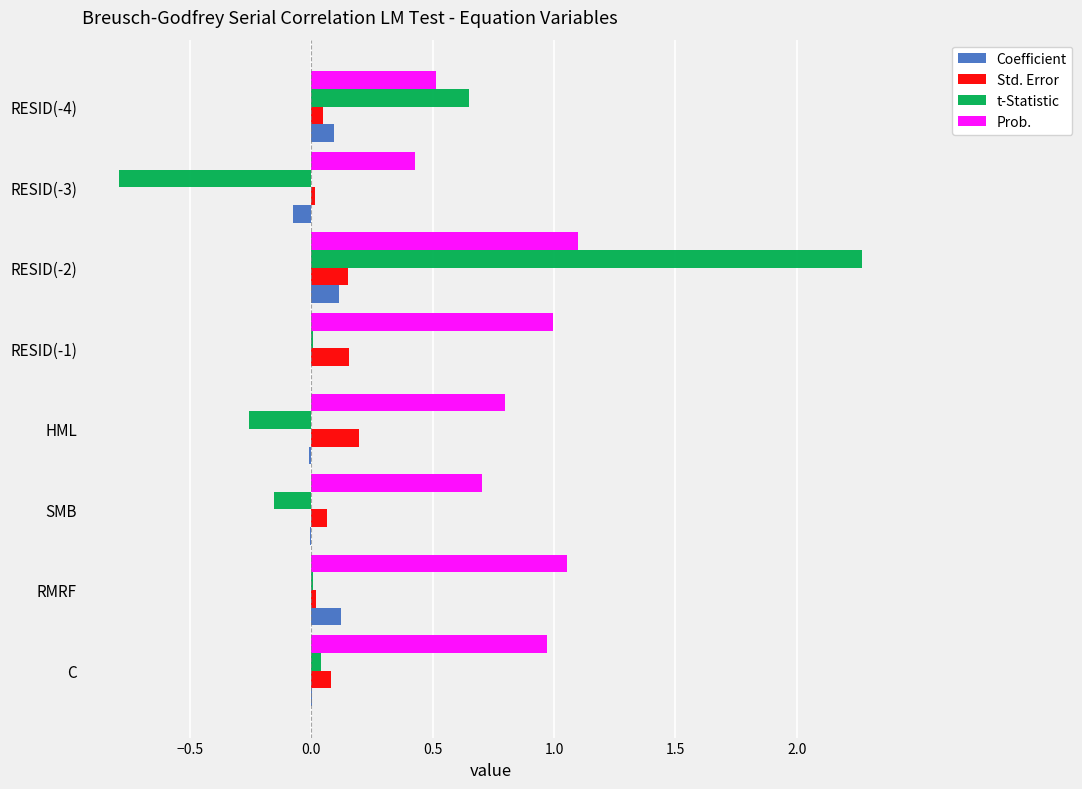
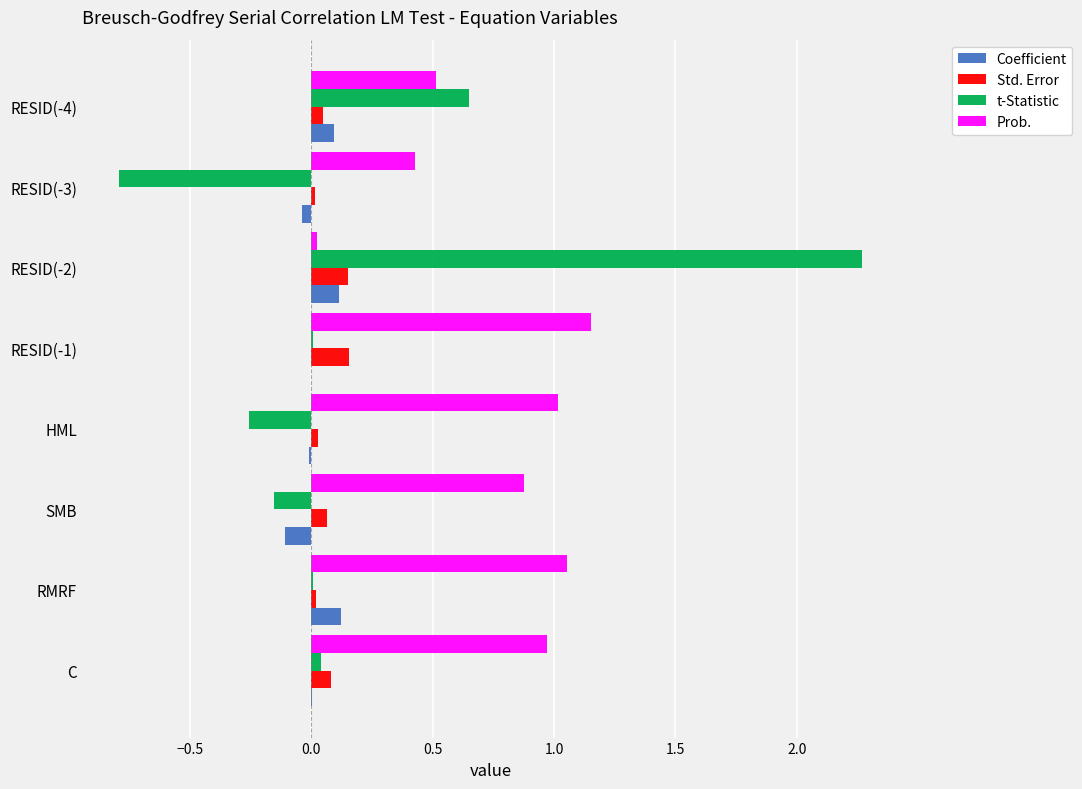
Coefficient, RESID(-3): -0.08 -> -0.04
Prob., RESID(-2): 1.10 -> 0.02
Prob., RESID(-1): 1.00 -> 1.15
Prob., HML: 0.80 -> 1.01
Std. Error, HML: 0.20 -> 0.03
Prob., SMB: 0.70 -> 0.88
Coefficient, SMB: 0.00 -> -0.11
